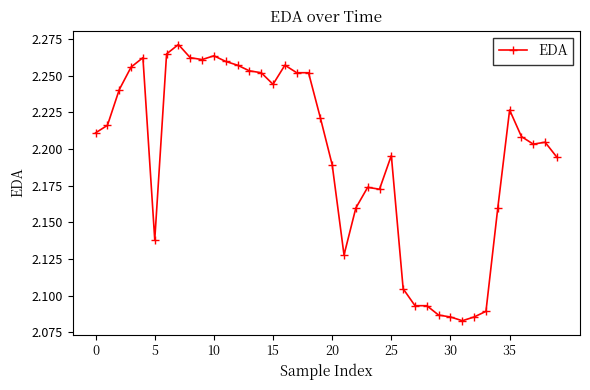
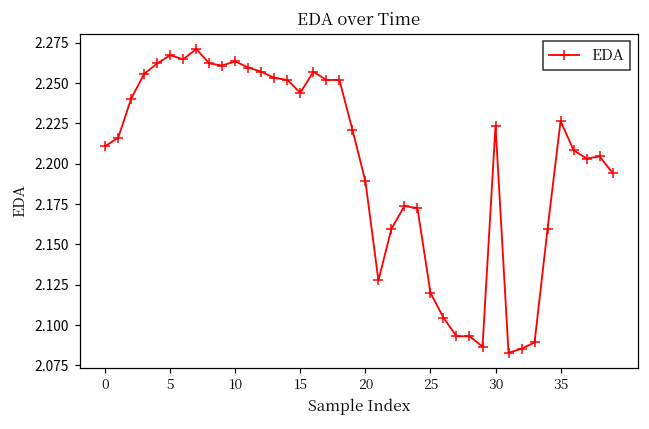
5: 2.138 -> 2.267
25: 2.195 -> 2.120
30: 2.085 -> 2.224
